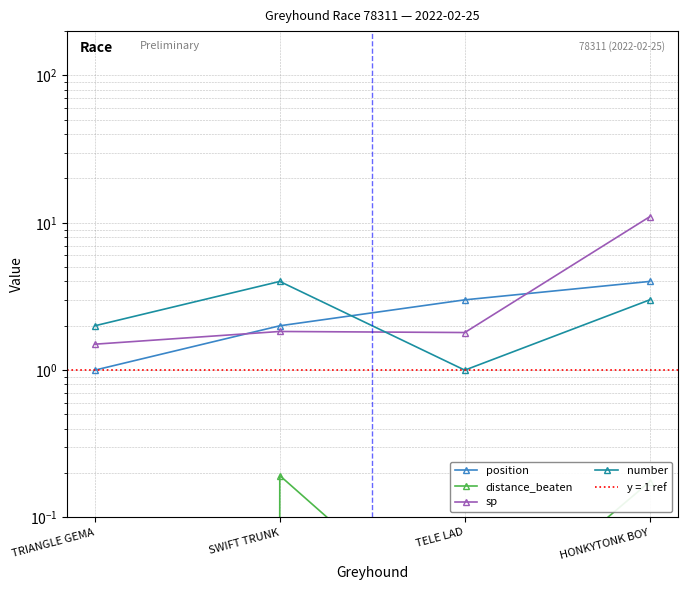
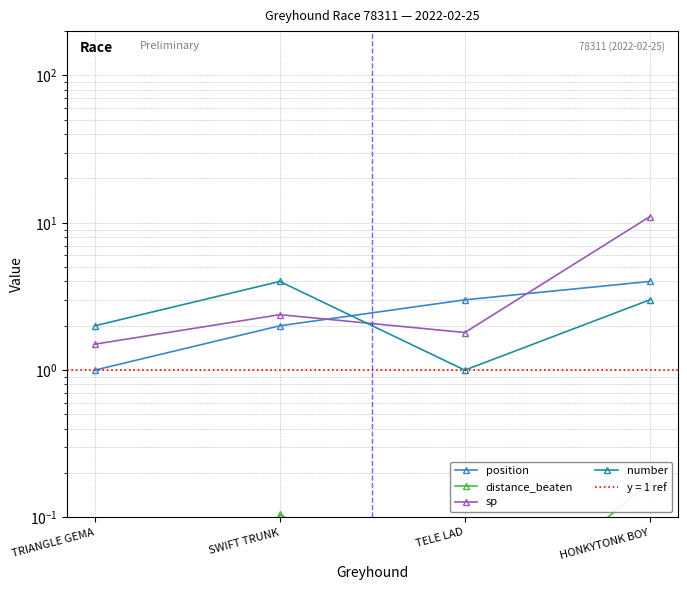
distance_beaten, SWIFT TRUNK: 0.19 -> 0.11
sp, SWIFT TRUNK: 1.8 -> 2.4
